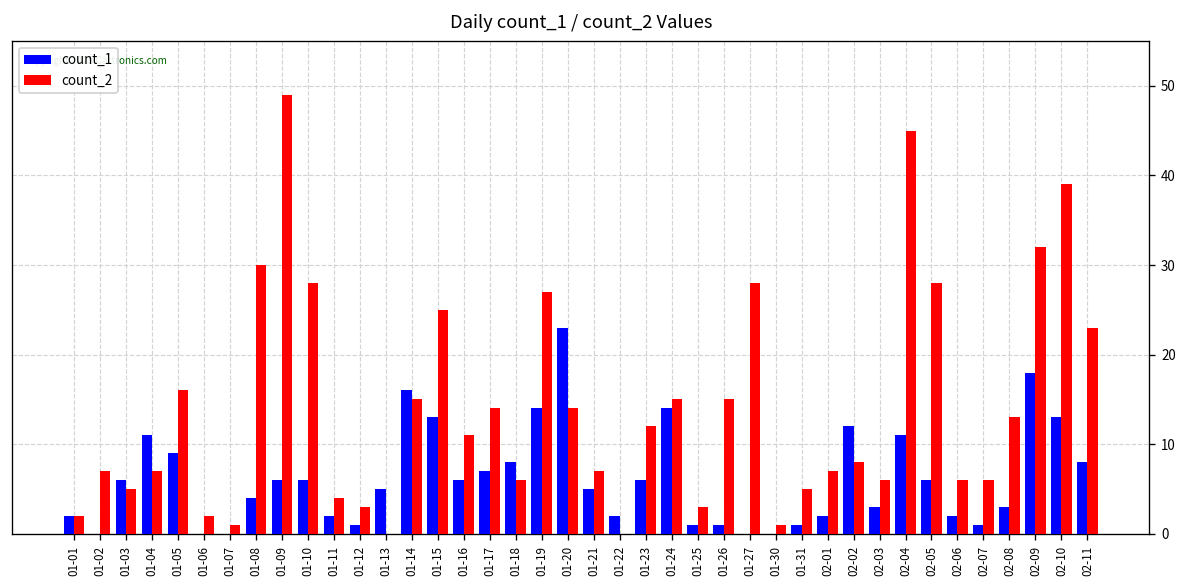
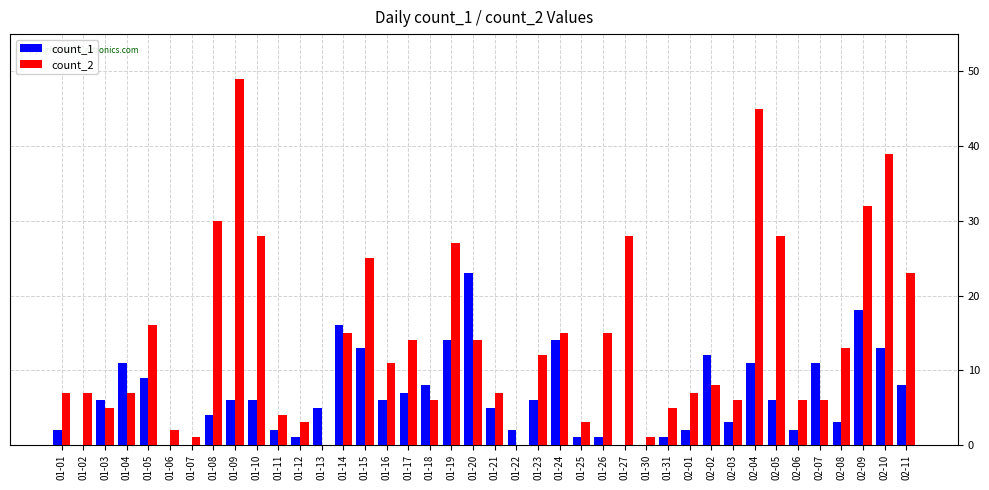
count_2, 01-01: 2 -> 7
count_1, 02-07: 1 -> 11
